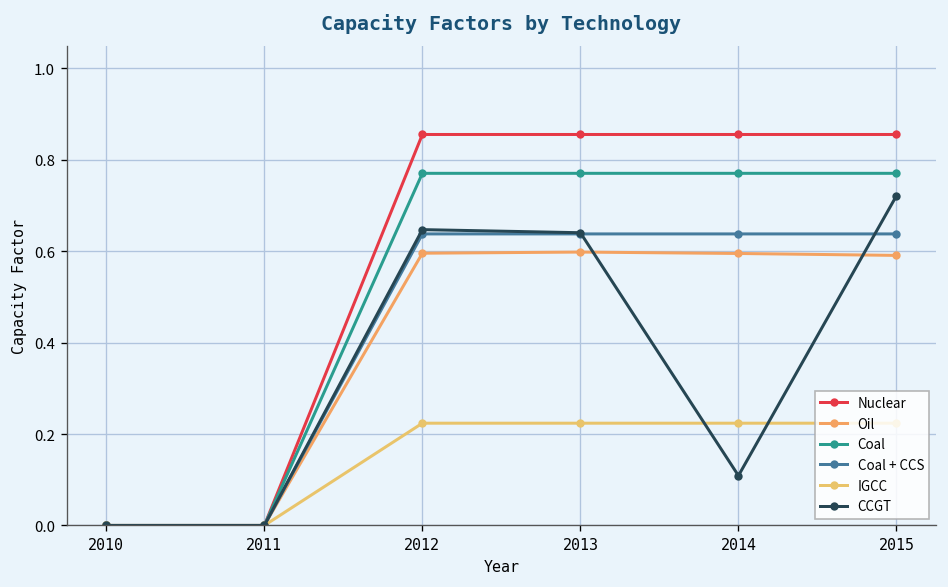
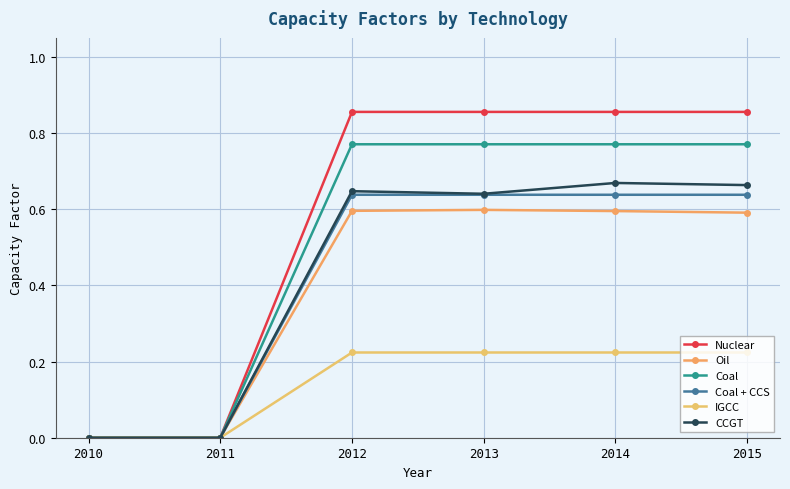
CCGT, 2014: 0.11 -> 0.67
CCGT, 2015: 0.72 -> 0.66
